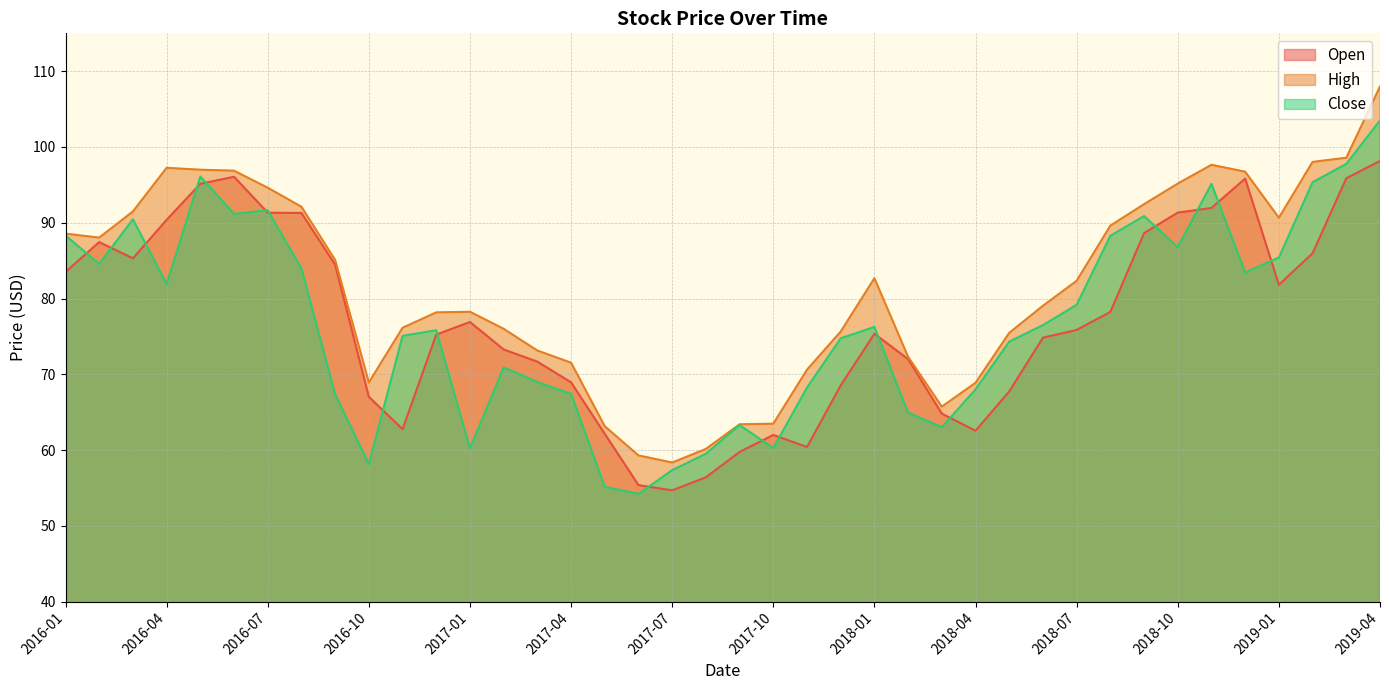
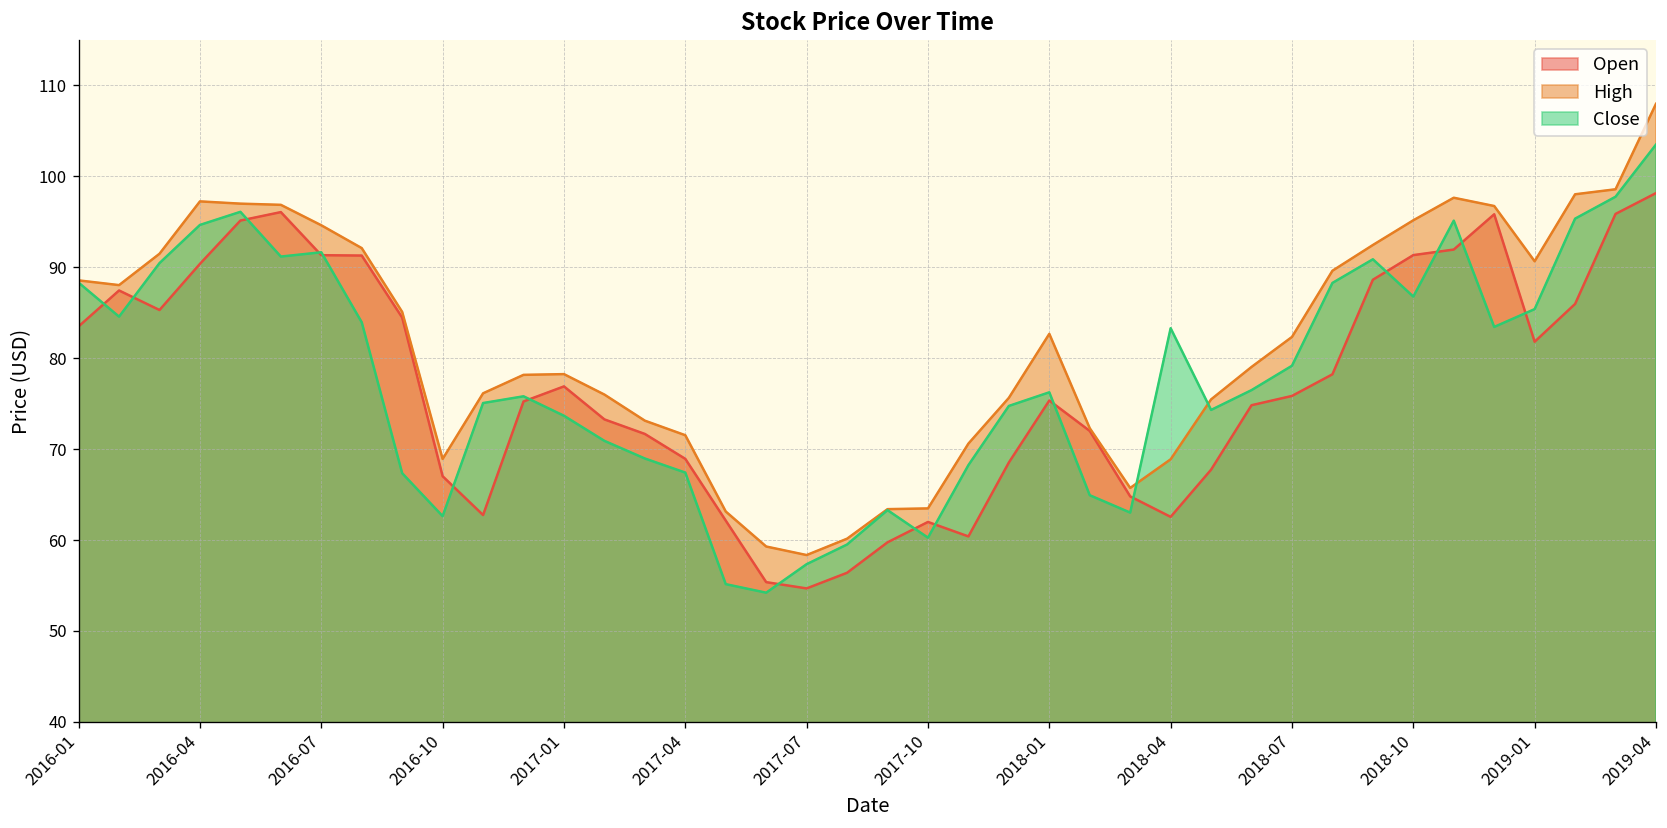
Close, 2016-04: 82 -> 95
Close, 2016-10: 58 -> 63
Close, 2017-01: 60 -> 74
Close, 2018-04: 68 -> 83
